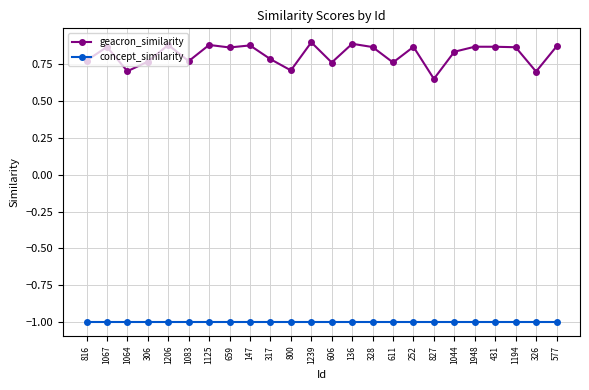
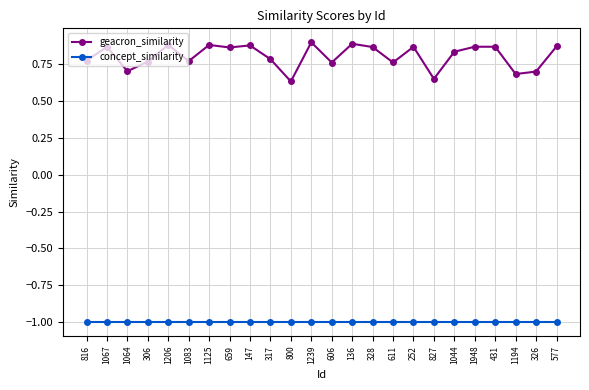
geacron_similarity, 800: 0.71 -> 0.63
geacron_similarity, 1194: 0.87 -> 0.68
